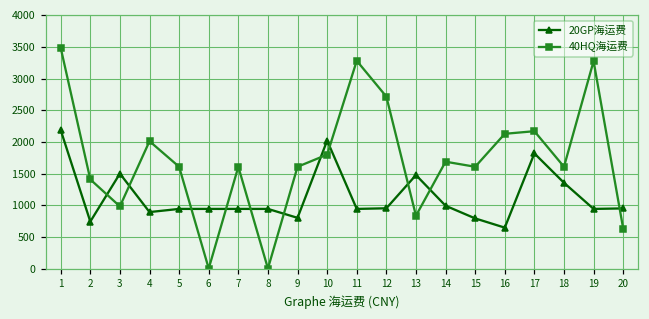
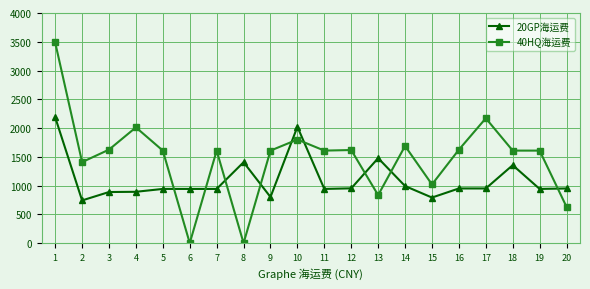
20GP海运费, 3: 1500 -> 900
40HQ海运费, 3: 1000 -> 1600
20GP海运费, 8: 900 -> 1400
40HQ海运费, 11: 3300 -> 1600
40HQ海运费, 12: 2700 -> 1600
40HQ海运费, 15: 1600 -> 1000
20GP海运费, 16: 600 -> 1000
40HQ海运费, 16: 2100 -> 1600
20GP海运费, 17: 1800 -> 1000
40HQ海运费, 19: 3300 -> 1600
